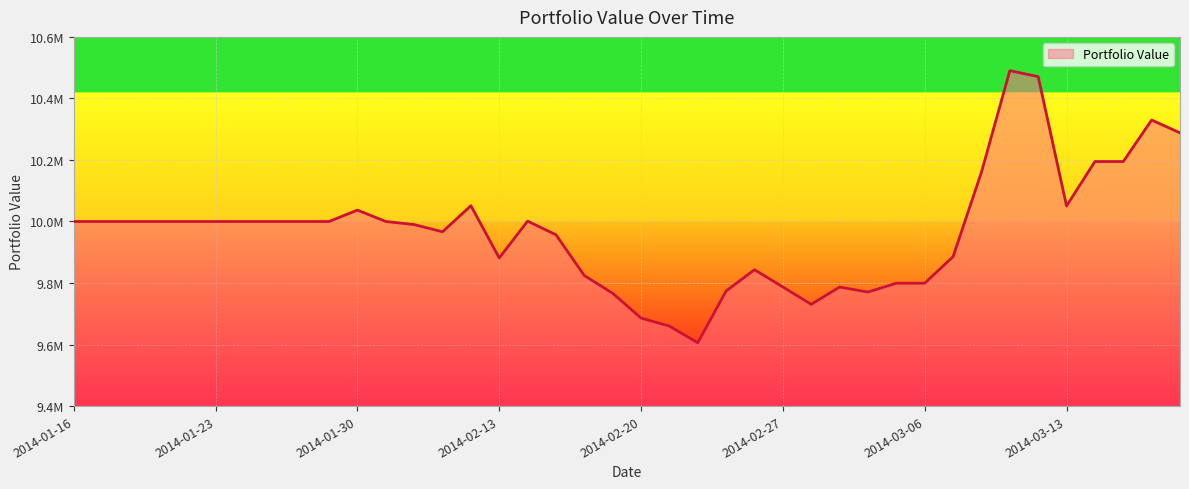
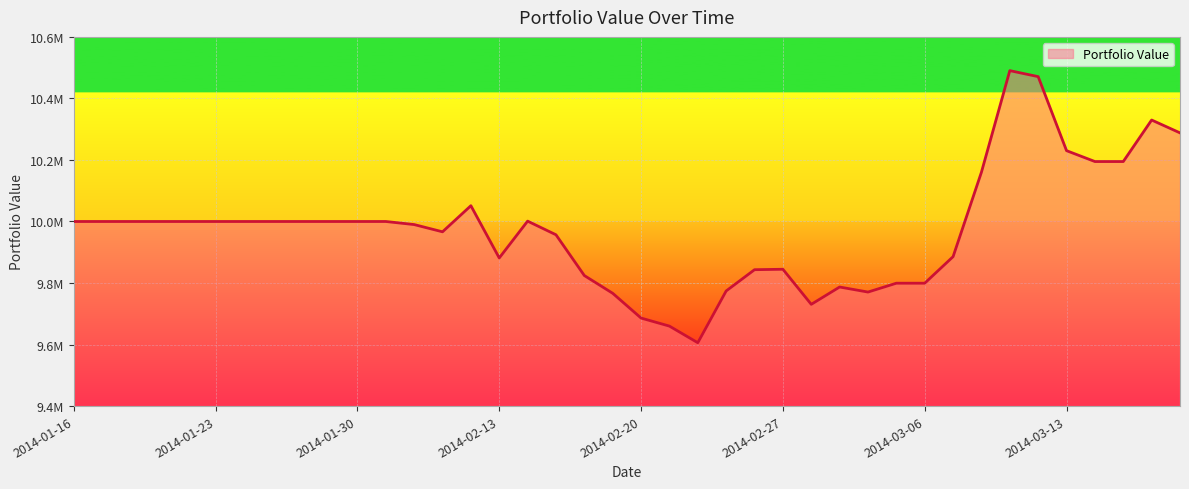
2014-01-30: 10040000 -> 10000000
2014-02-27: 9790000 -> 9840000
2014-03-13: 10050000 -> 10230000
